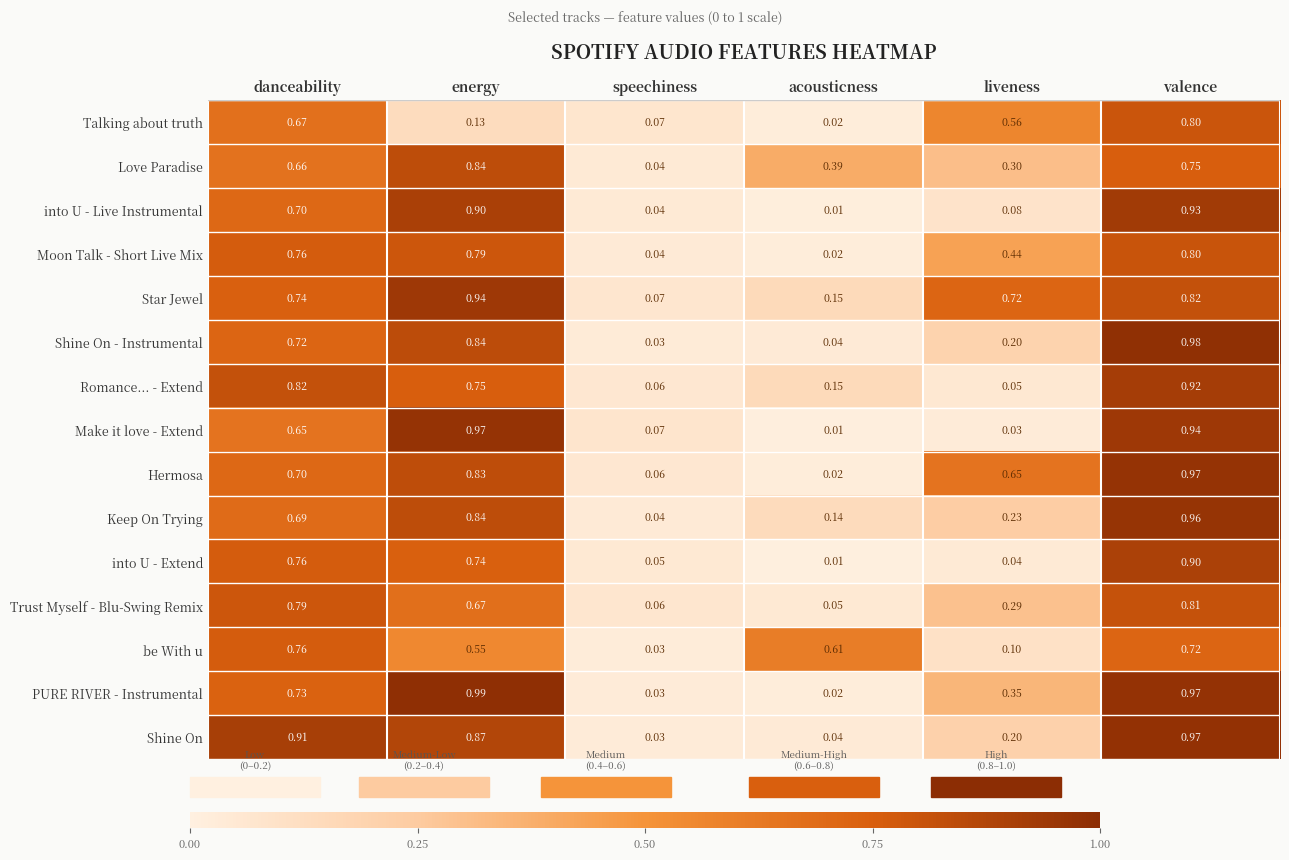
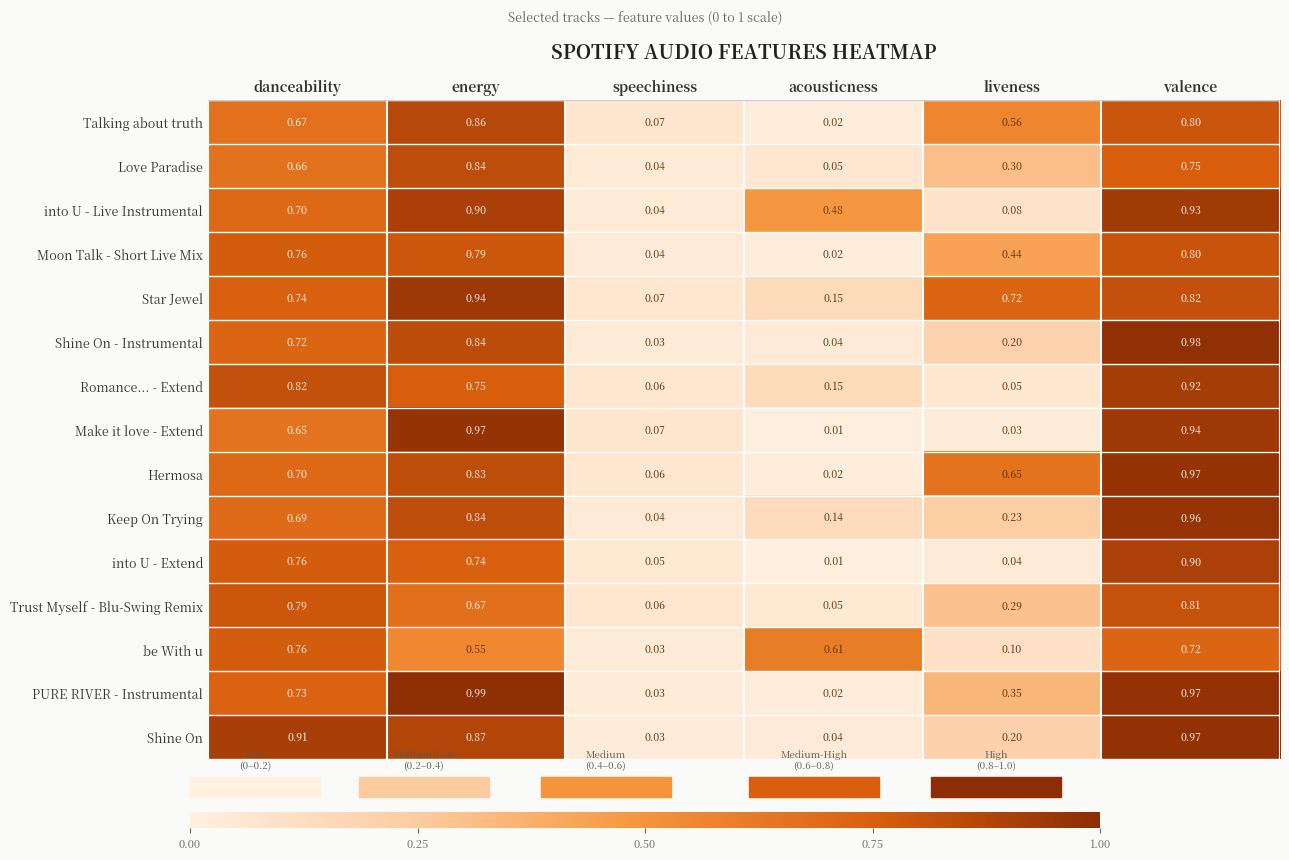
Talking about truth, energy: 0.13 -> 0.86
Love Paradise, acousticness: 0.39 -> 0.05
into U - Live Instrumental, acousticness: 0.01 -> 0.48
